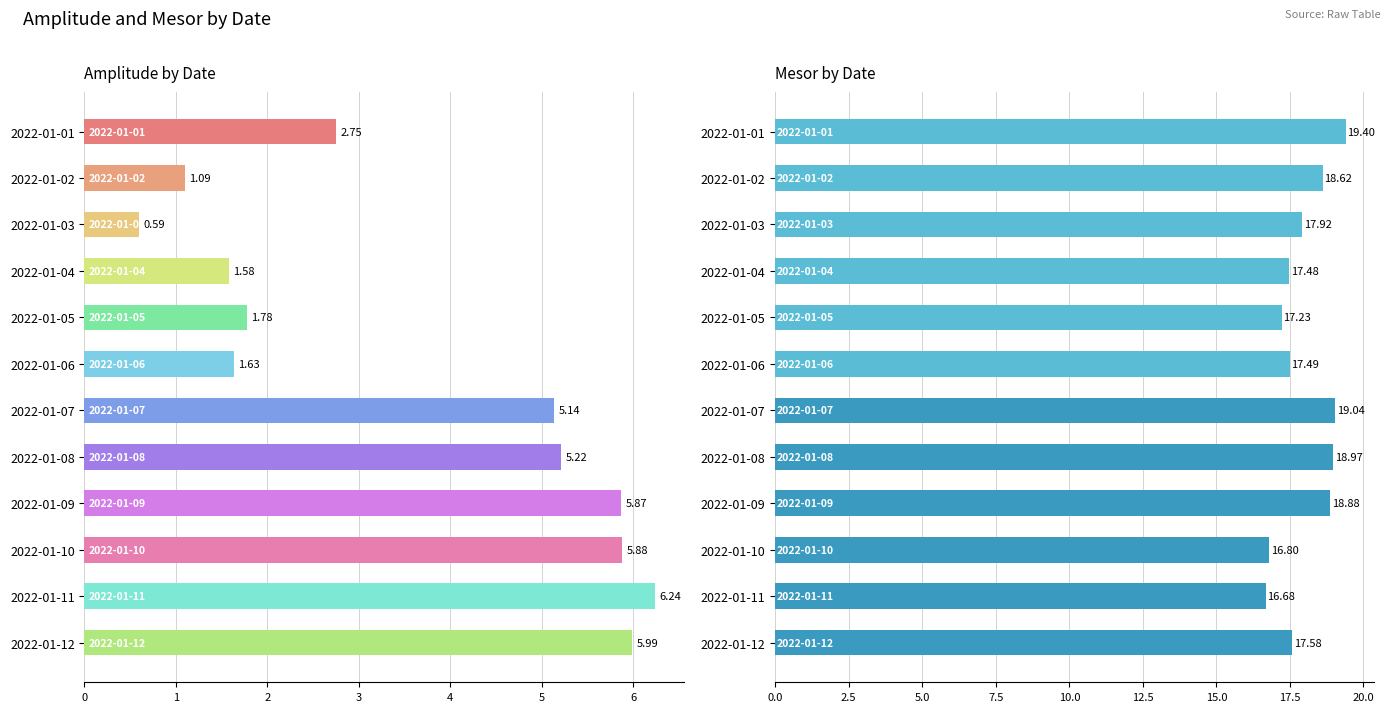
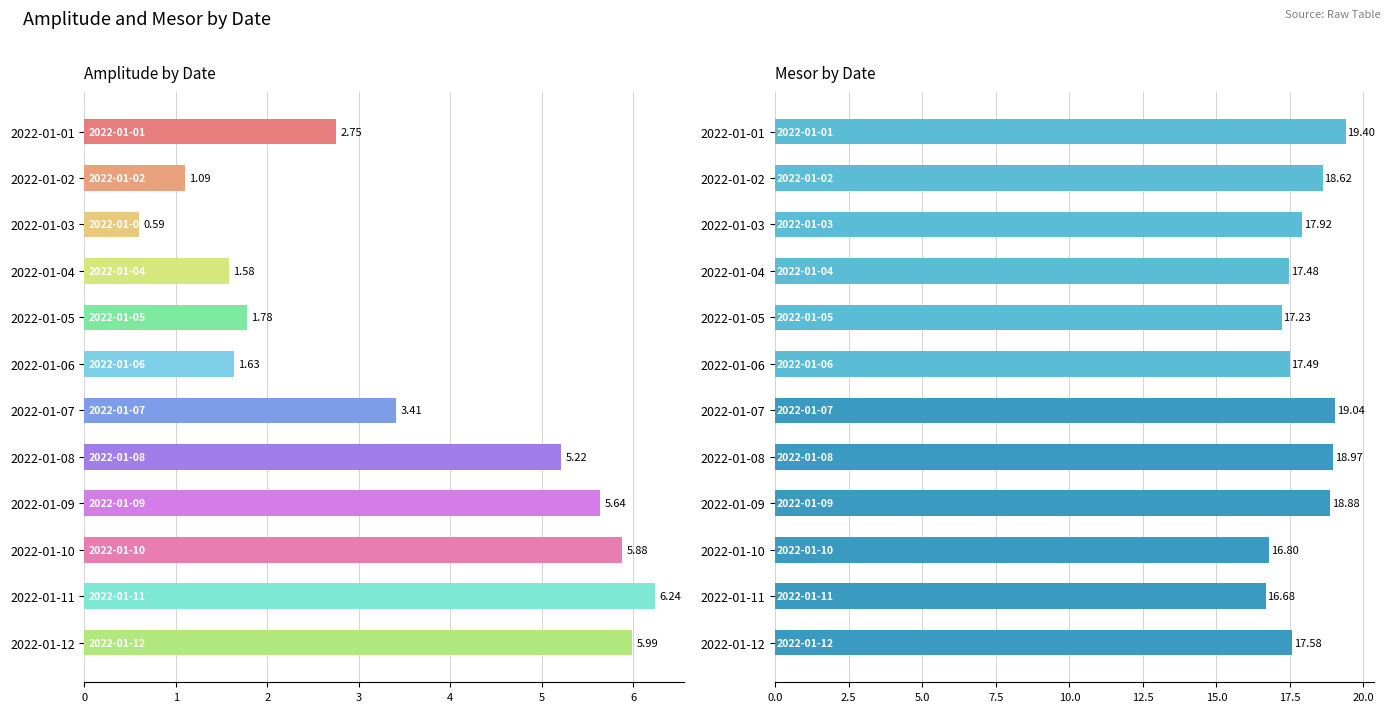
Amplitude by Date, 2022-01-07: 5.14 -> 3.41
Amplitude by Date, 2022-01-09: 5.87 -> 5.64
